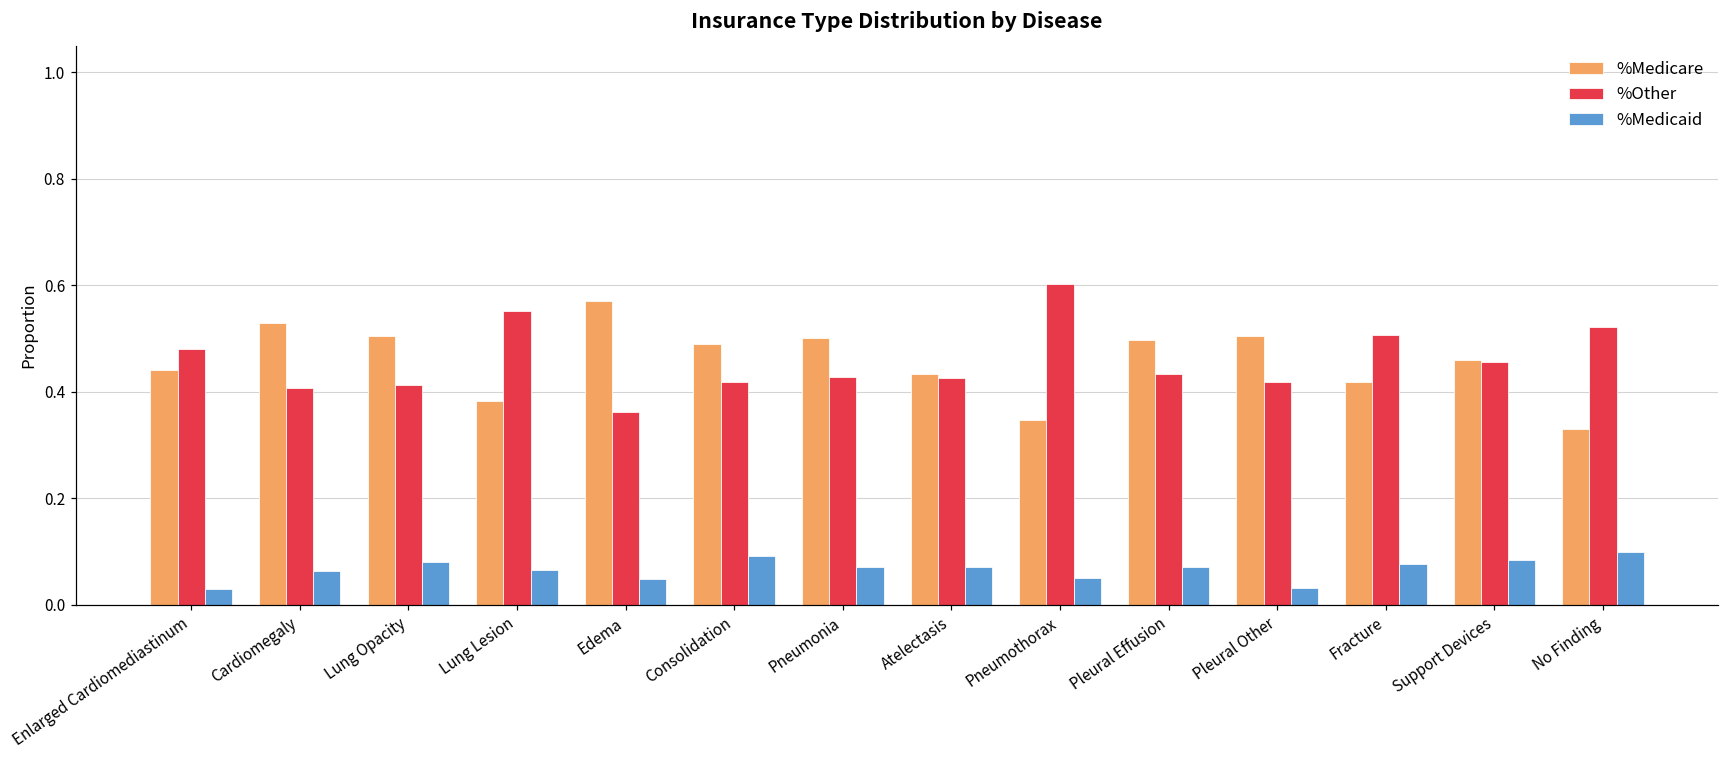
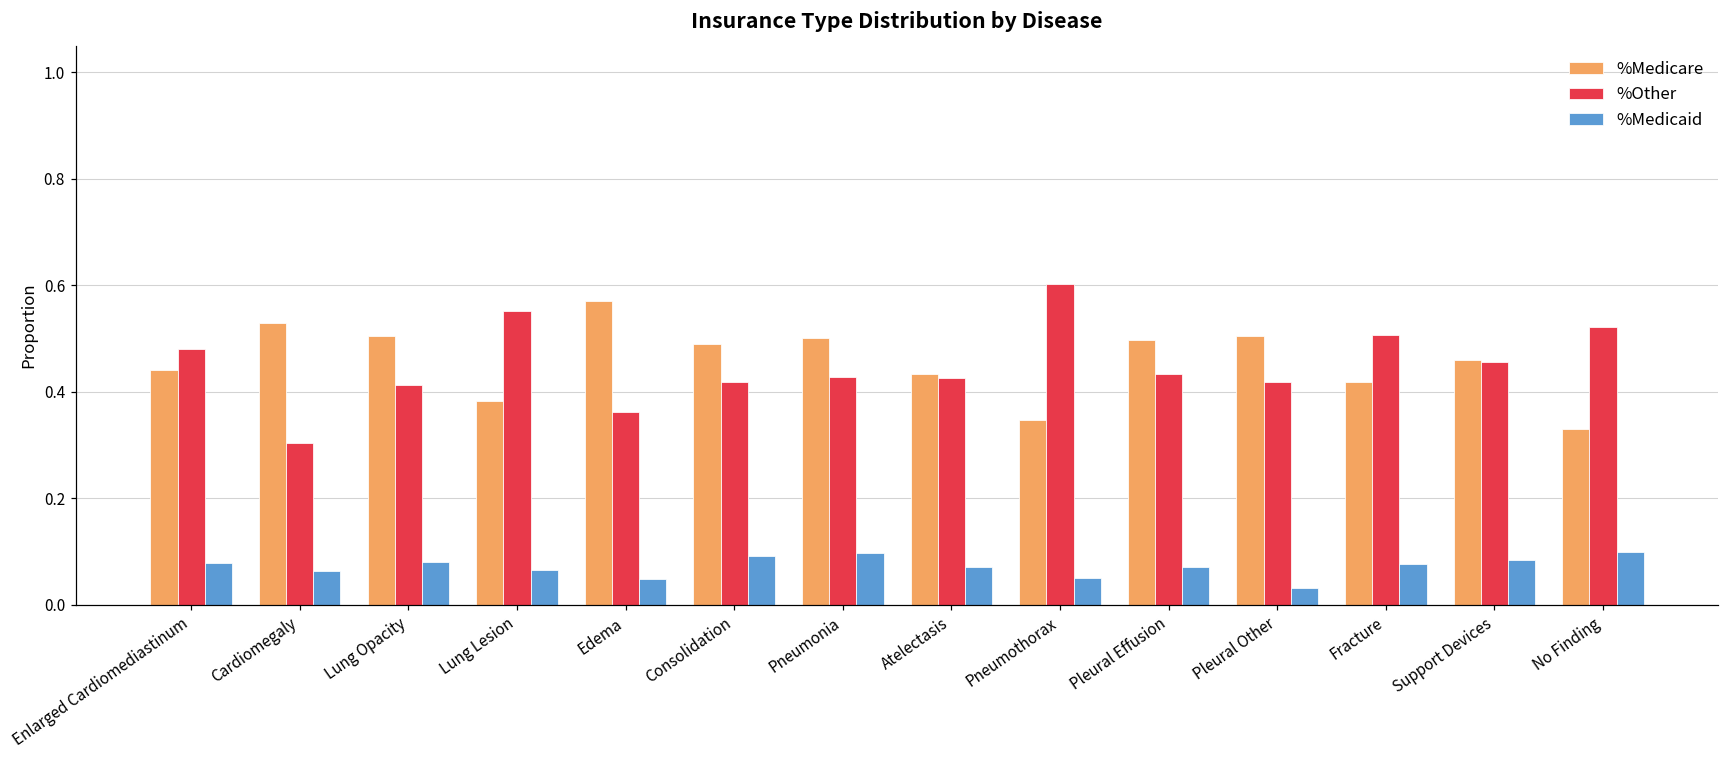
%Medicaid, Enlarged Cardiomediastinum: 0.03 -> 0.08
%Other, Cardiomegaly: 0.41 -> 0.30
%Medicaid, Pneumonia: 0.07 -> 0.10
